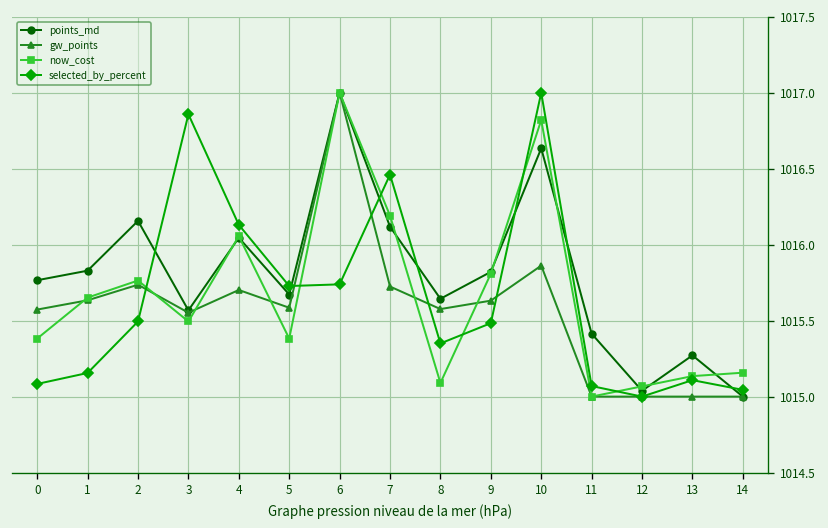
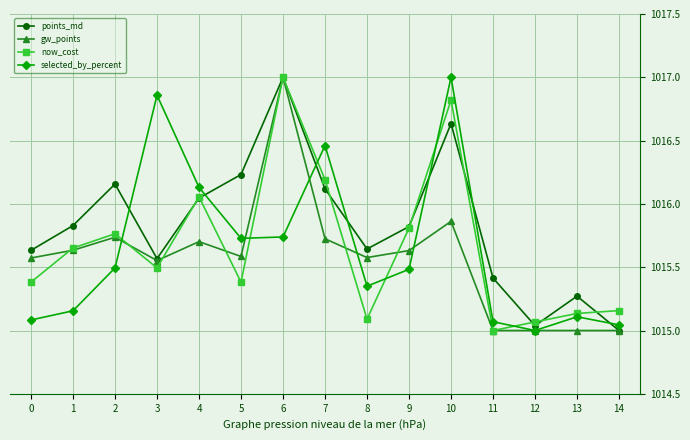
points_md, 0: 1015.77 -> 1015.63
points_md, 5: 1015.67 -> 1016.23
